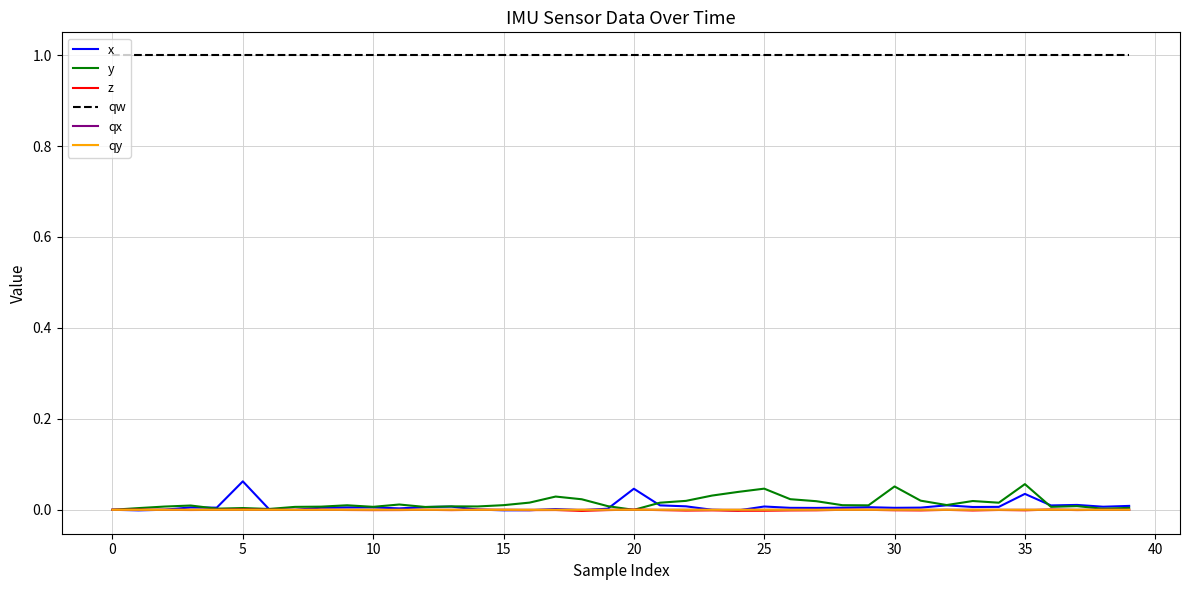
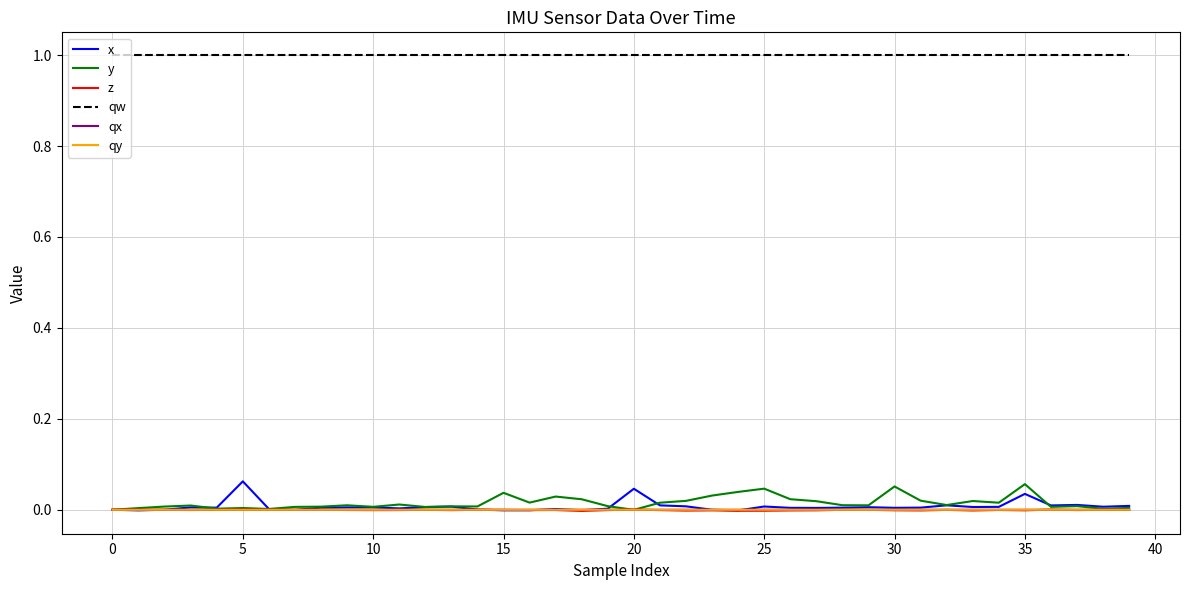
y, 15: 0.01 -> 0.04
